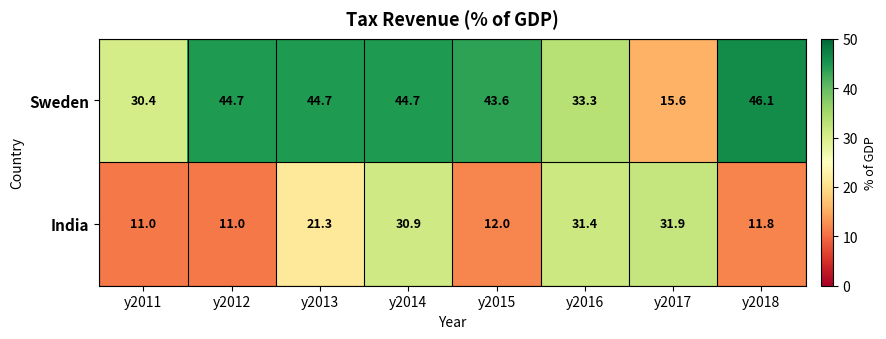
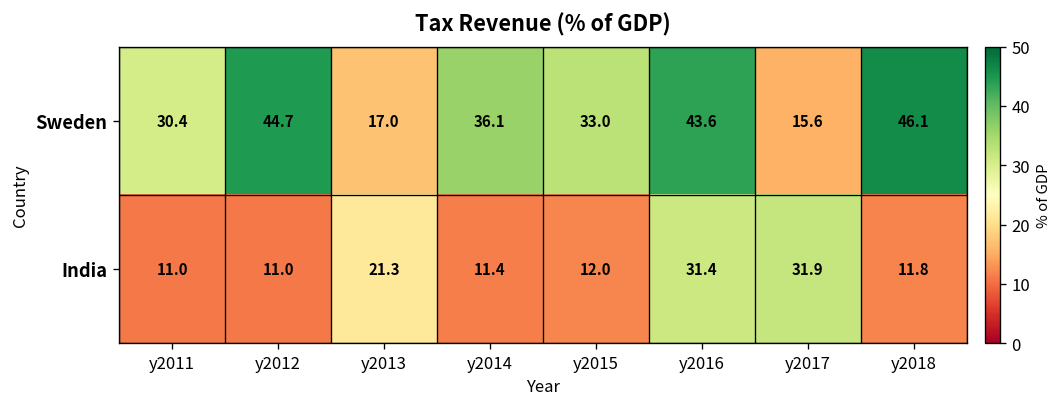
Sweden, y2013: 44.7 -> 17.0
Sweden, y2014: 44.7 -> 36.1
Sweden, y2015: 43.6 -> 33.0
Sweden, y2016: 33.3 -> 43.6
India, y2014: 30.9 -> 11.4
